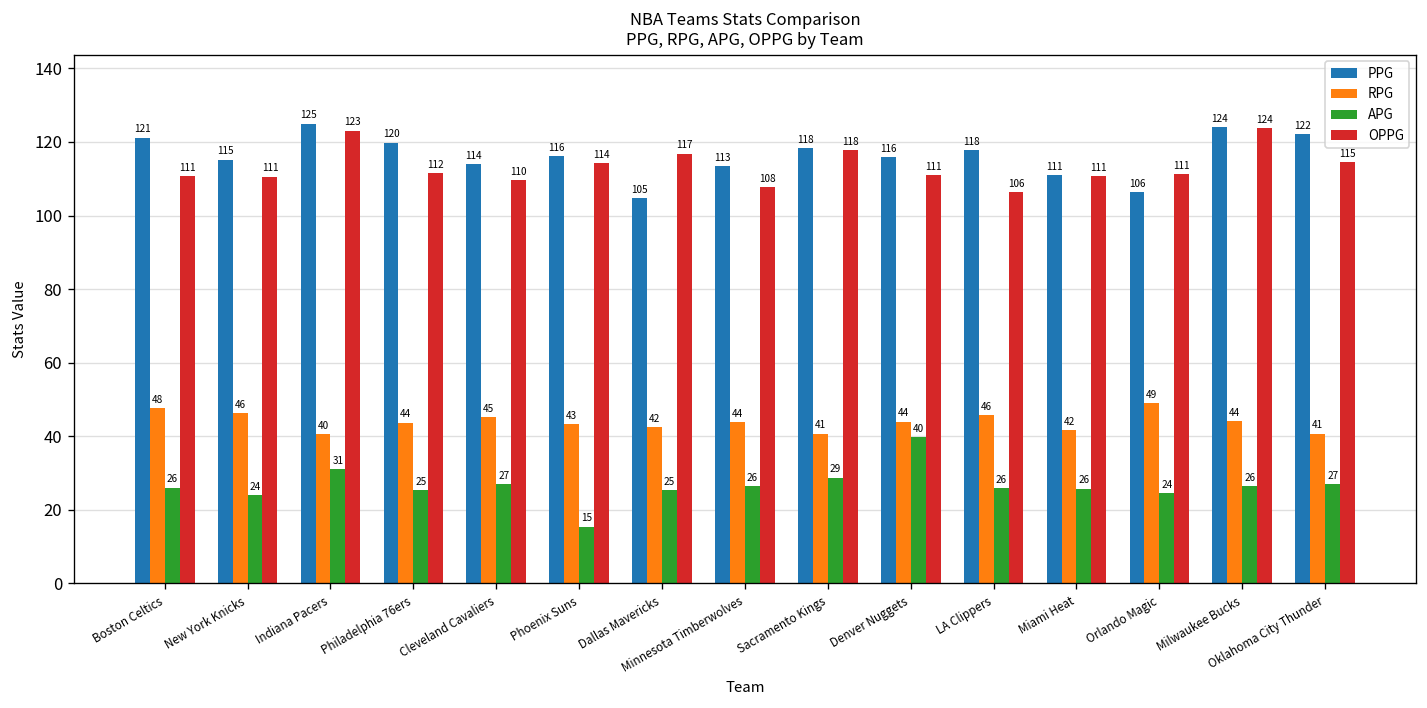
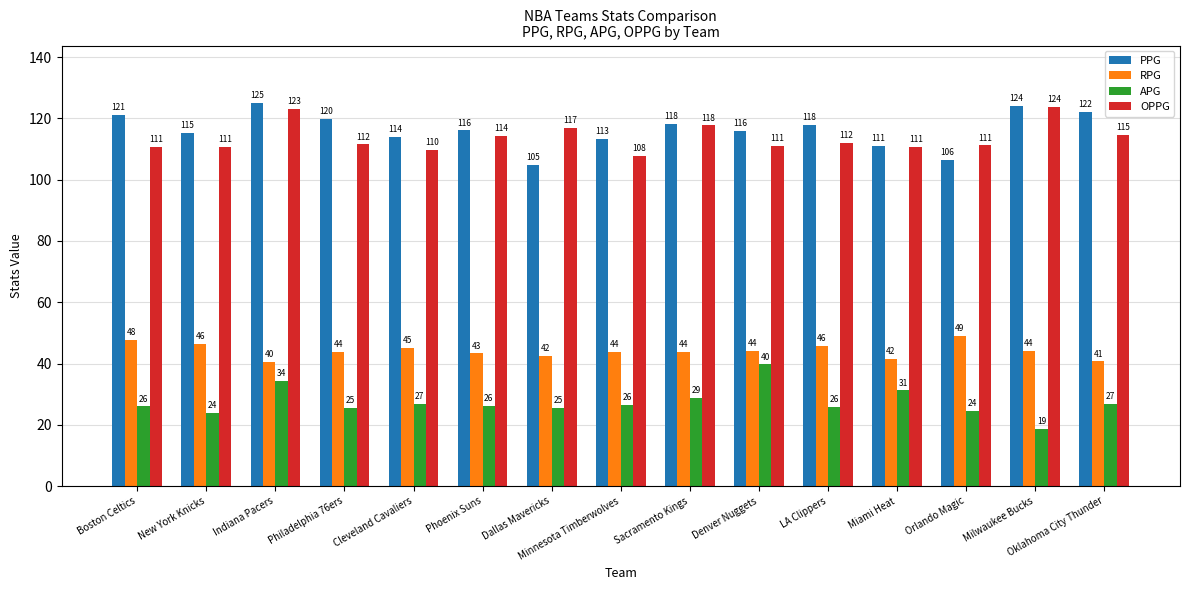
APG, Indiana Pacers: 31 -> 34
APG, Phoenix Suns: 15 -> 26
RPG, Sacramento Kings: 41 -> 44
OPPG, LA Clippers: 106 -> 112
APG, Miami Heat: 26 -> 31
APG, Milwaukee Bucks: 26 -> 19
